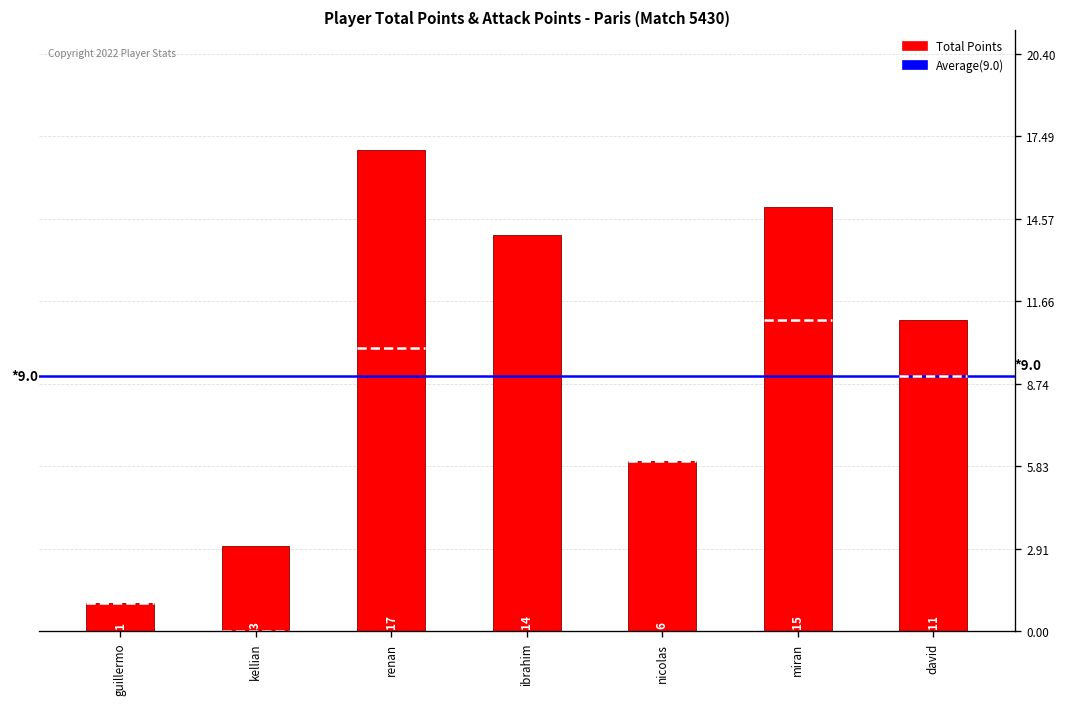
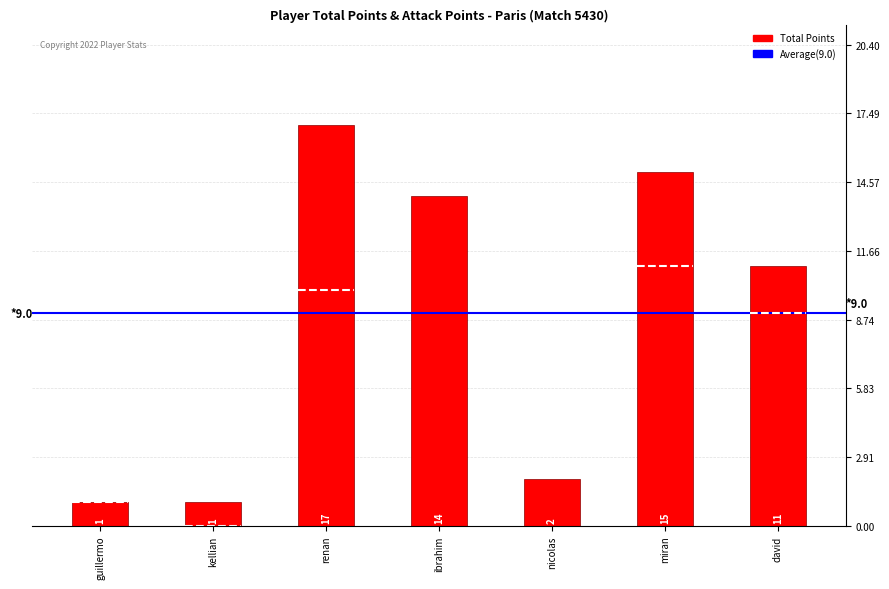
Total Points, kellian: 3 -> 1
Total Points, nicolas: 6 -> 2
